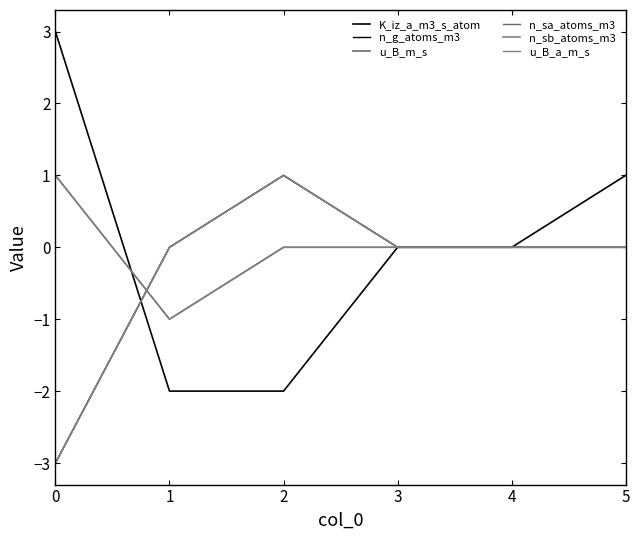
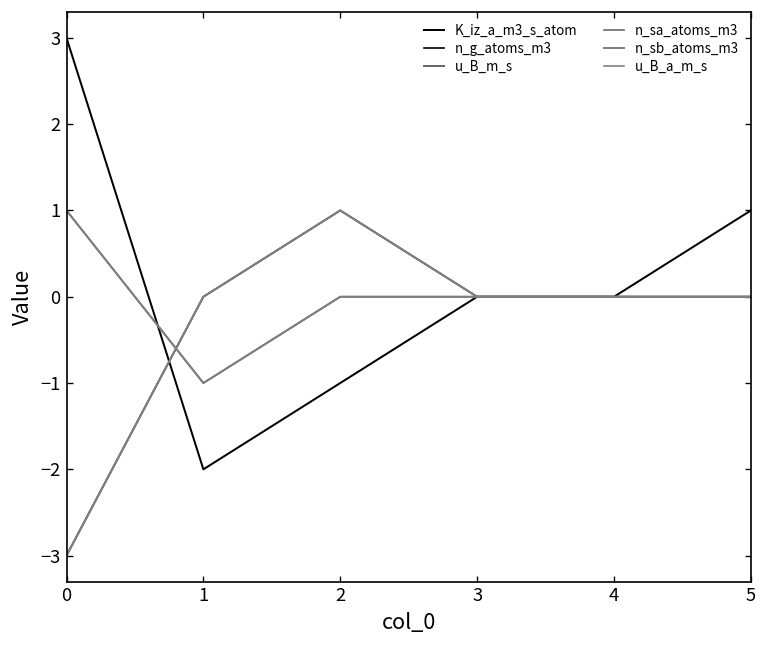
K_iz_a_m3_s_atom, 2: -2 -> -1
